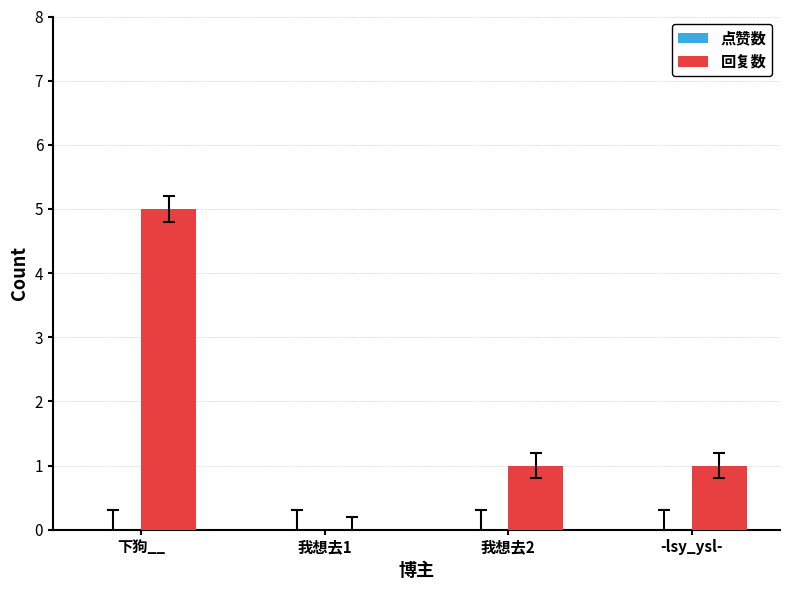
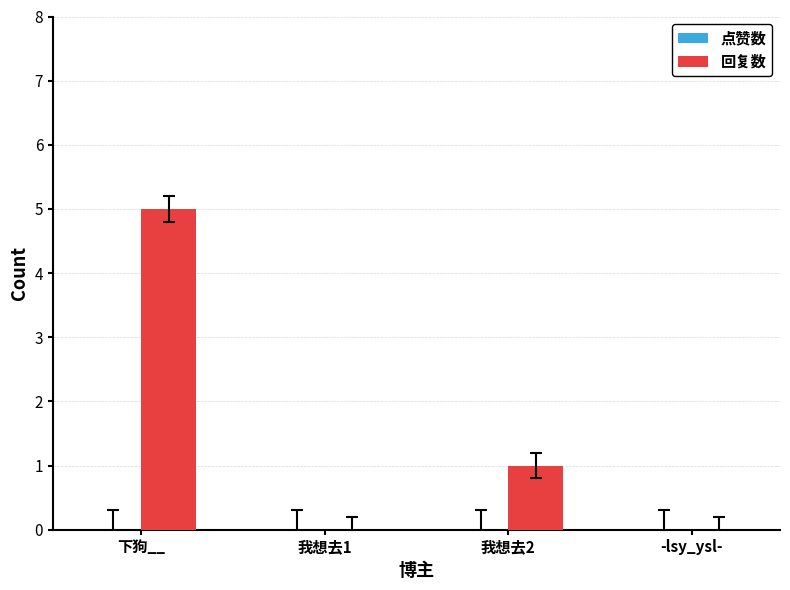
回复数, -lsy_ysl-: 1 -> 0
